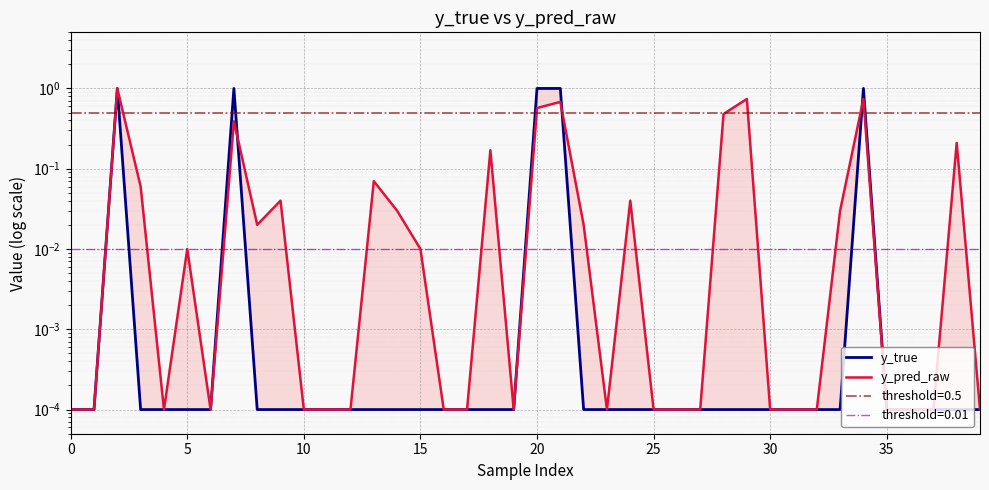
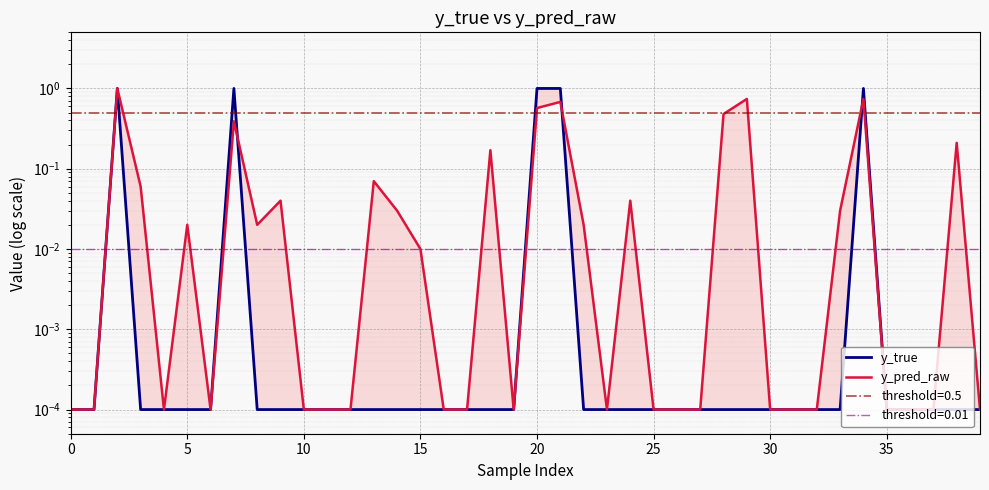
y_pred_raw, 5: 0.01 -> 0.02
